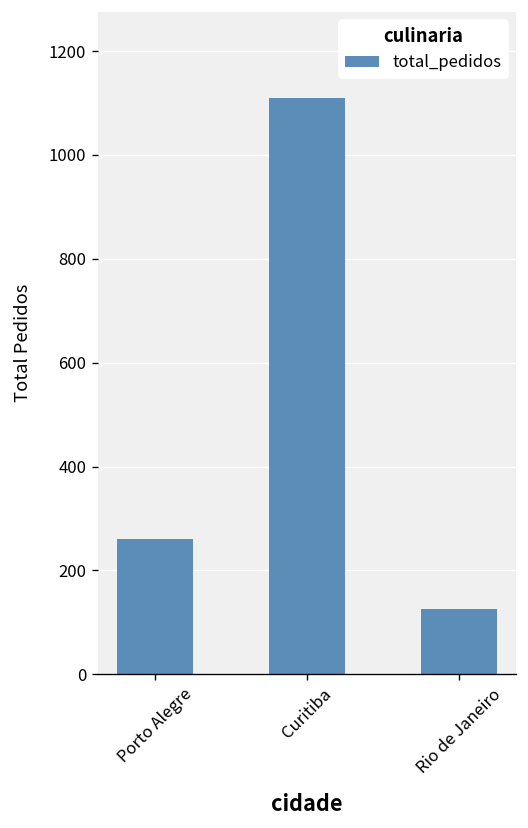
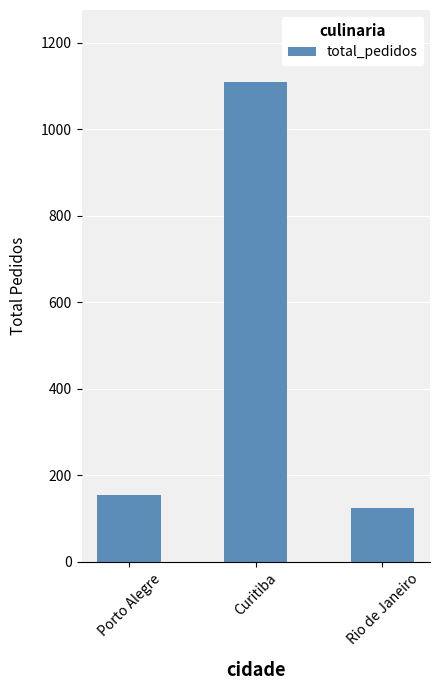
Porto Alegre: 260 -> 150
